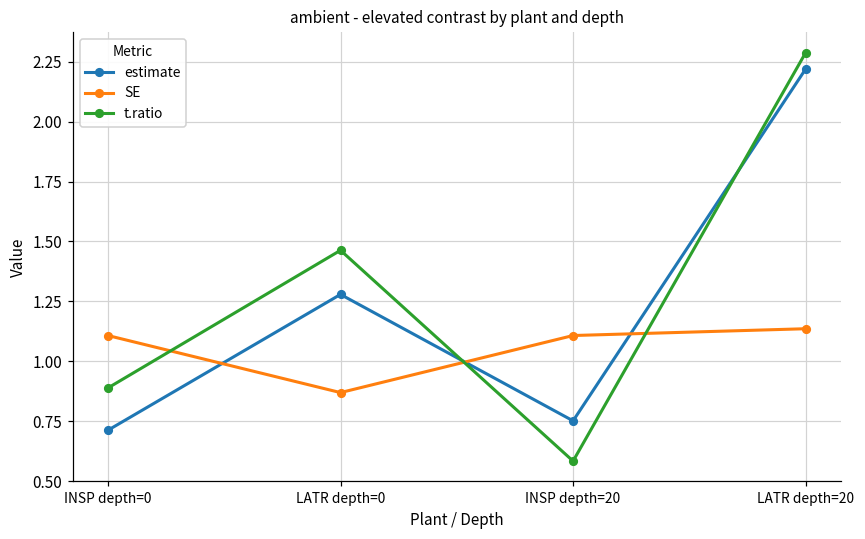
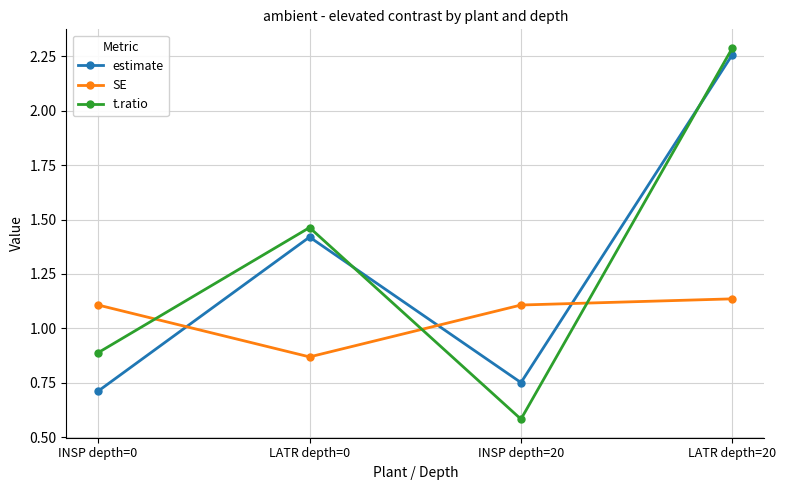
estimate, LATR depth=0: 1.28 -> 1.42
estimate, LATR depth=20: 2.22 -> 2.26
